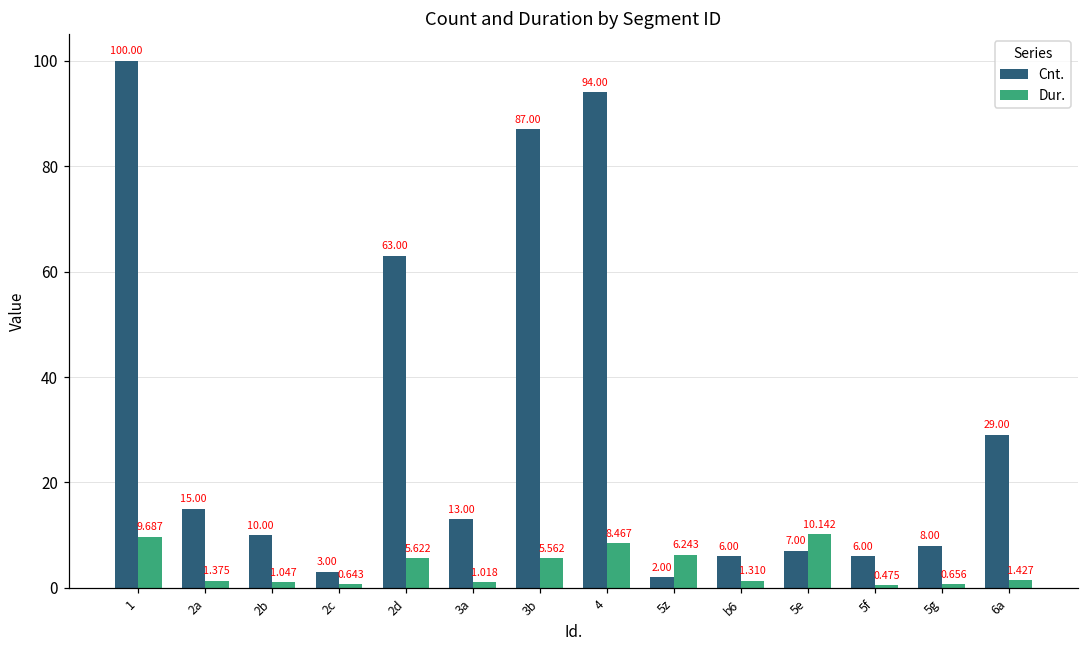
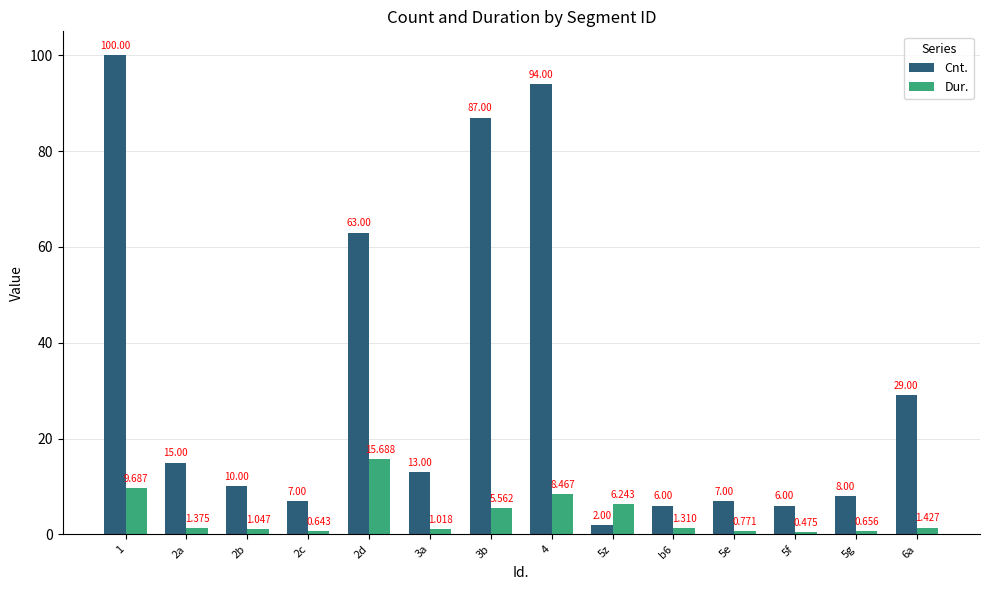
Cnt., 2c: 3.00 -> 7.00
Dur., 2d: 5.622 -> 15.688
Dur., 5e: 10.142 -> 0.771
